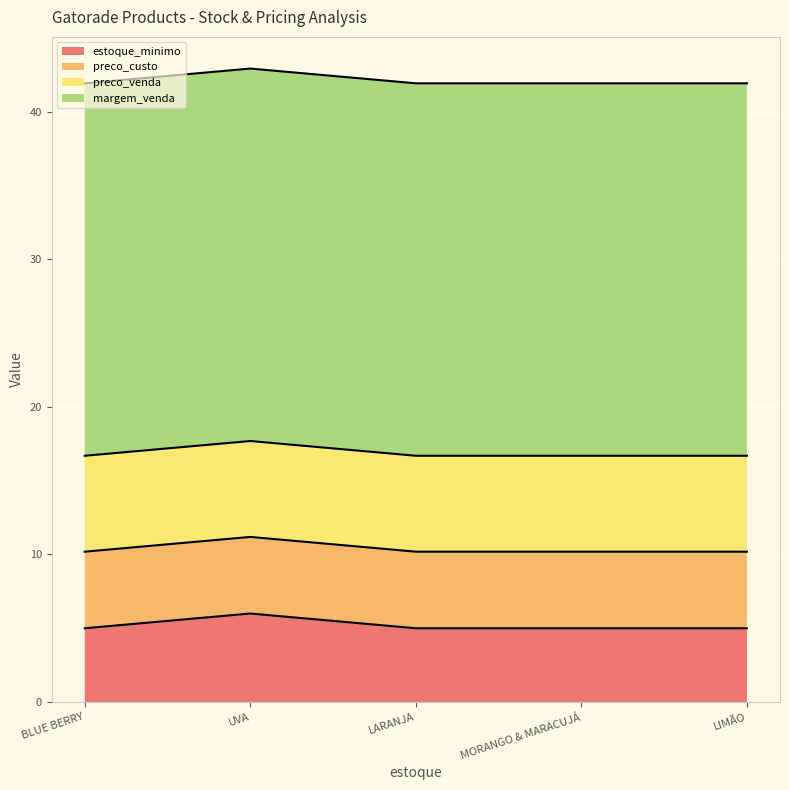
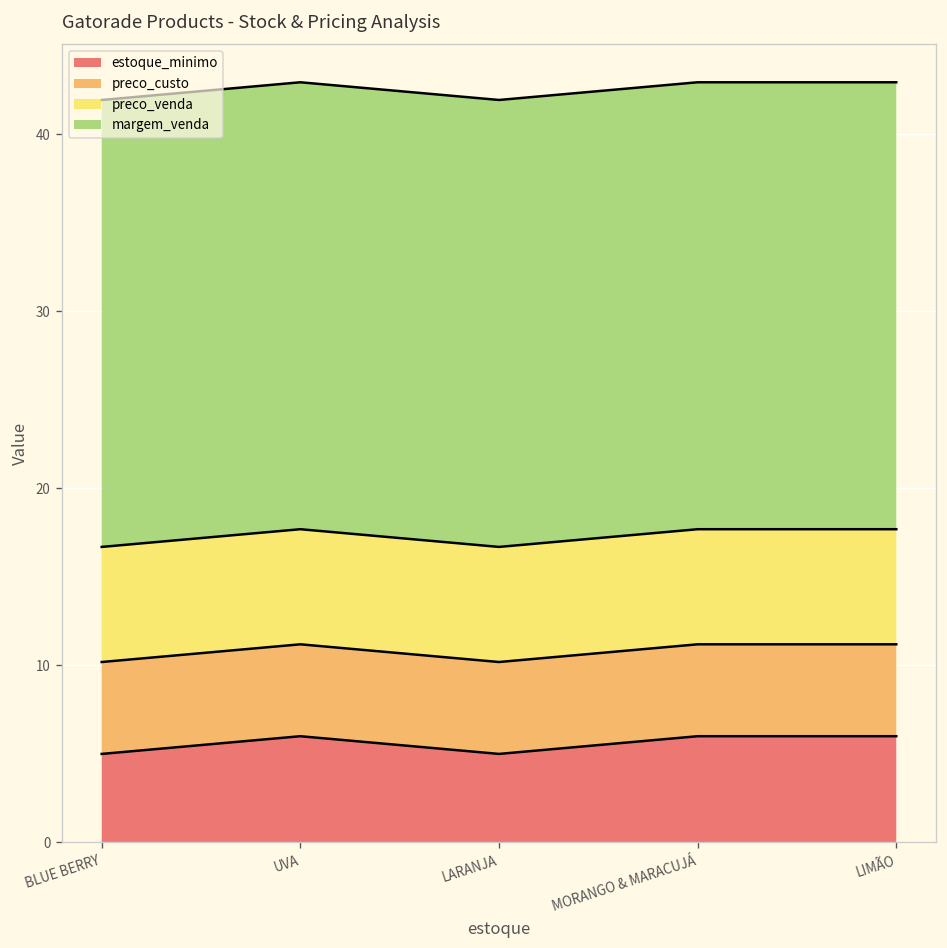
estoque_minimo, MORANGO & MARACUJÁ: 5 -> 6
estoque_minimo, LIMÃO: 5 -> 6
